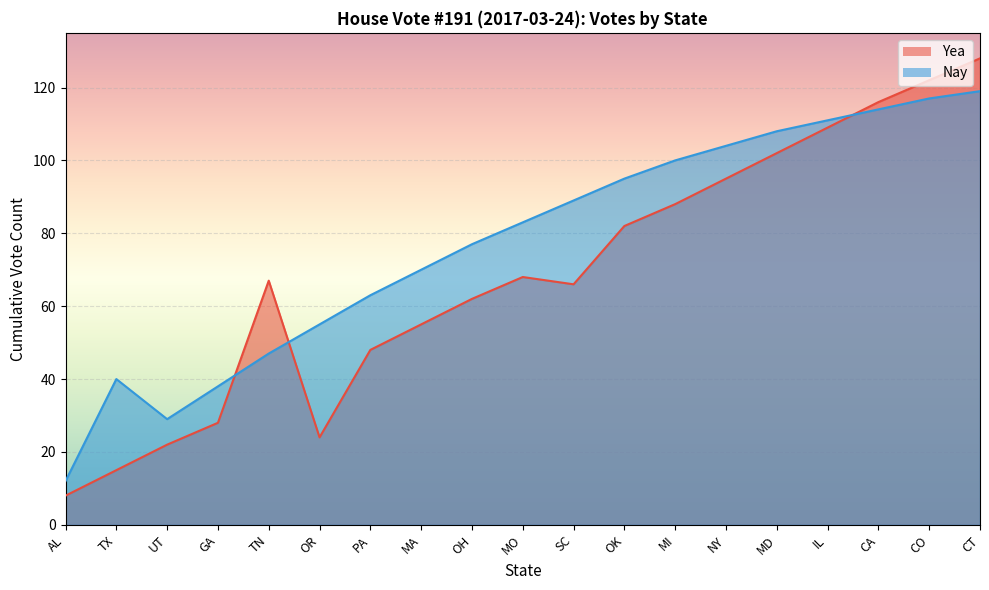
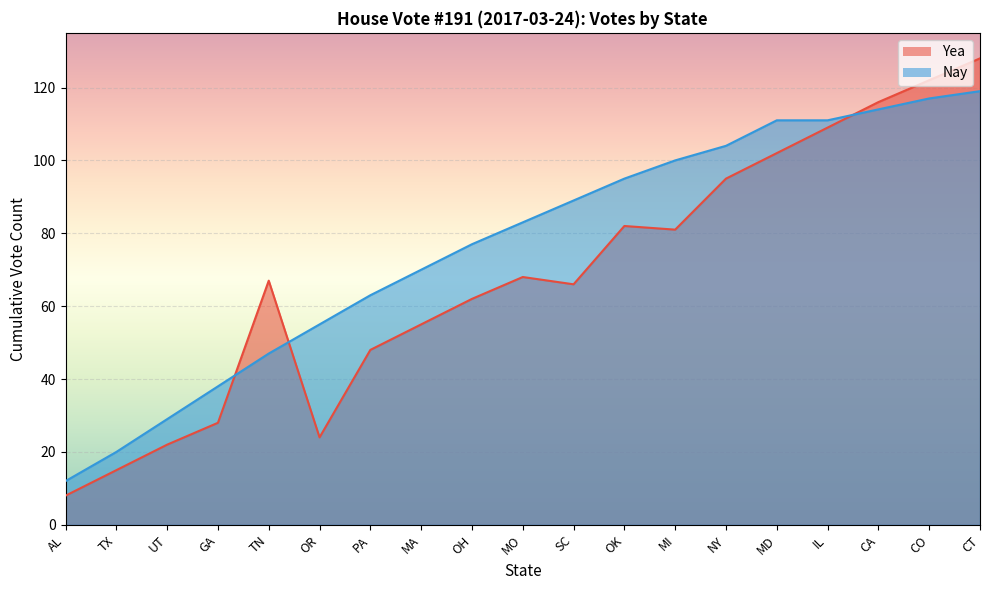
Nay, TX: 40 -> 20
Yea, MI: 88 -> 81
Nay, MD: 108 -> 111
